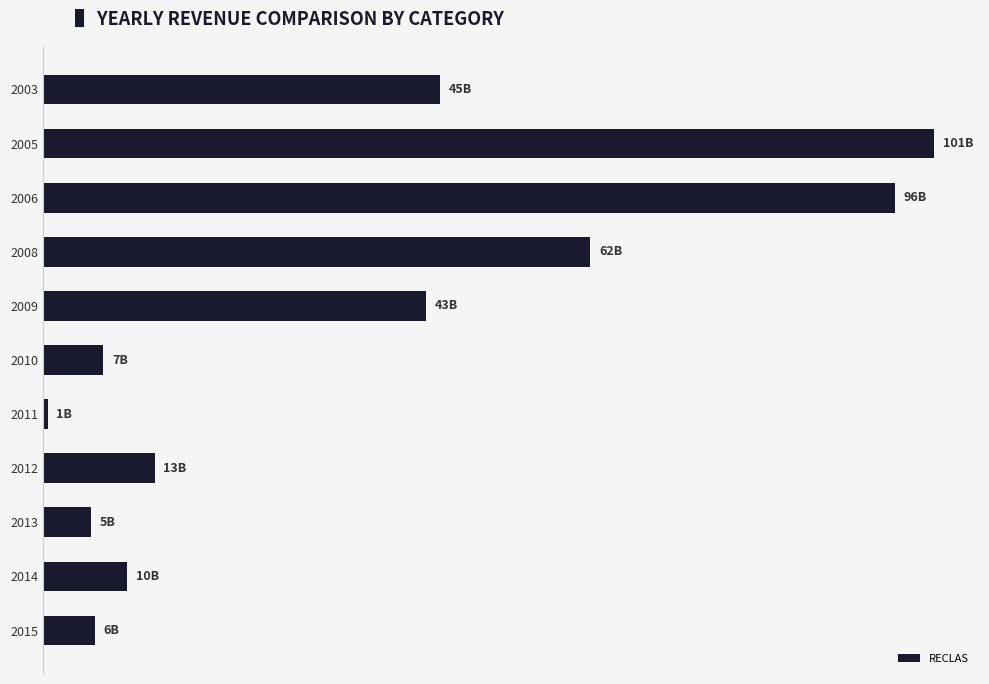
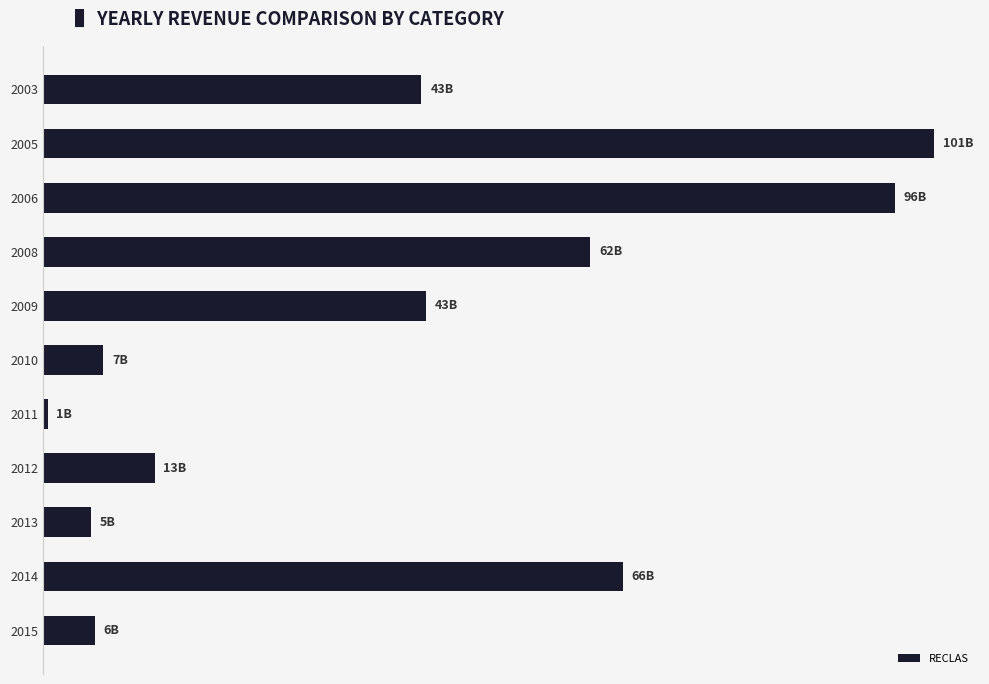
2003: 45B -> 43B
2014: 10B -> 66B
